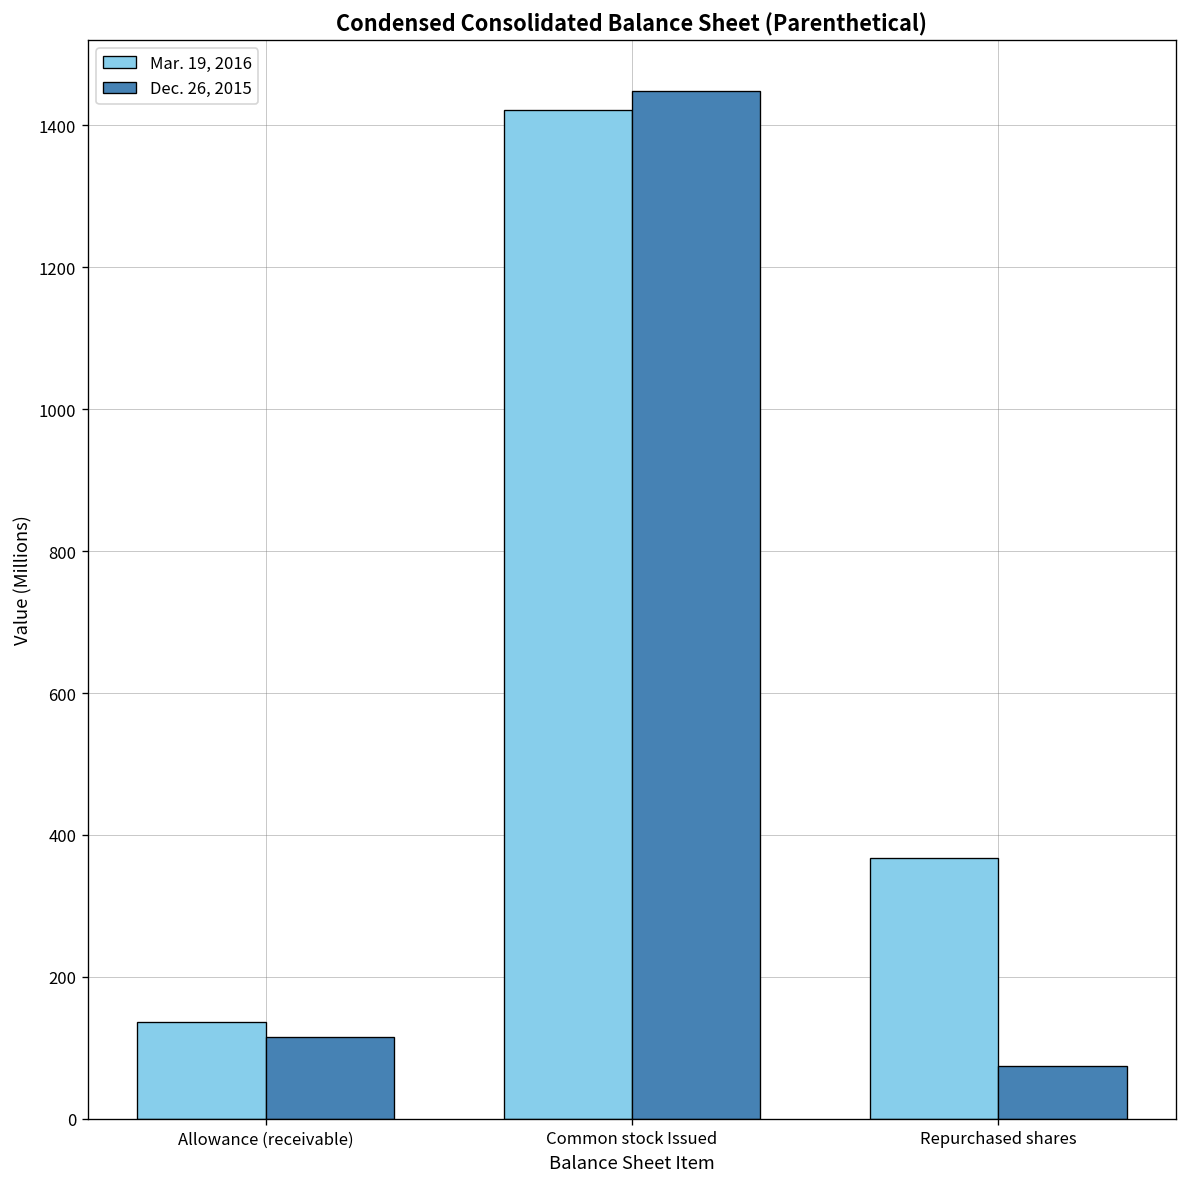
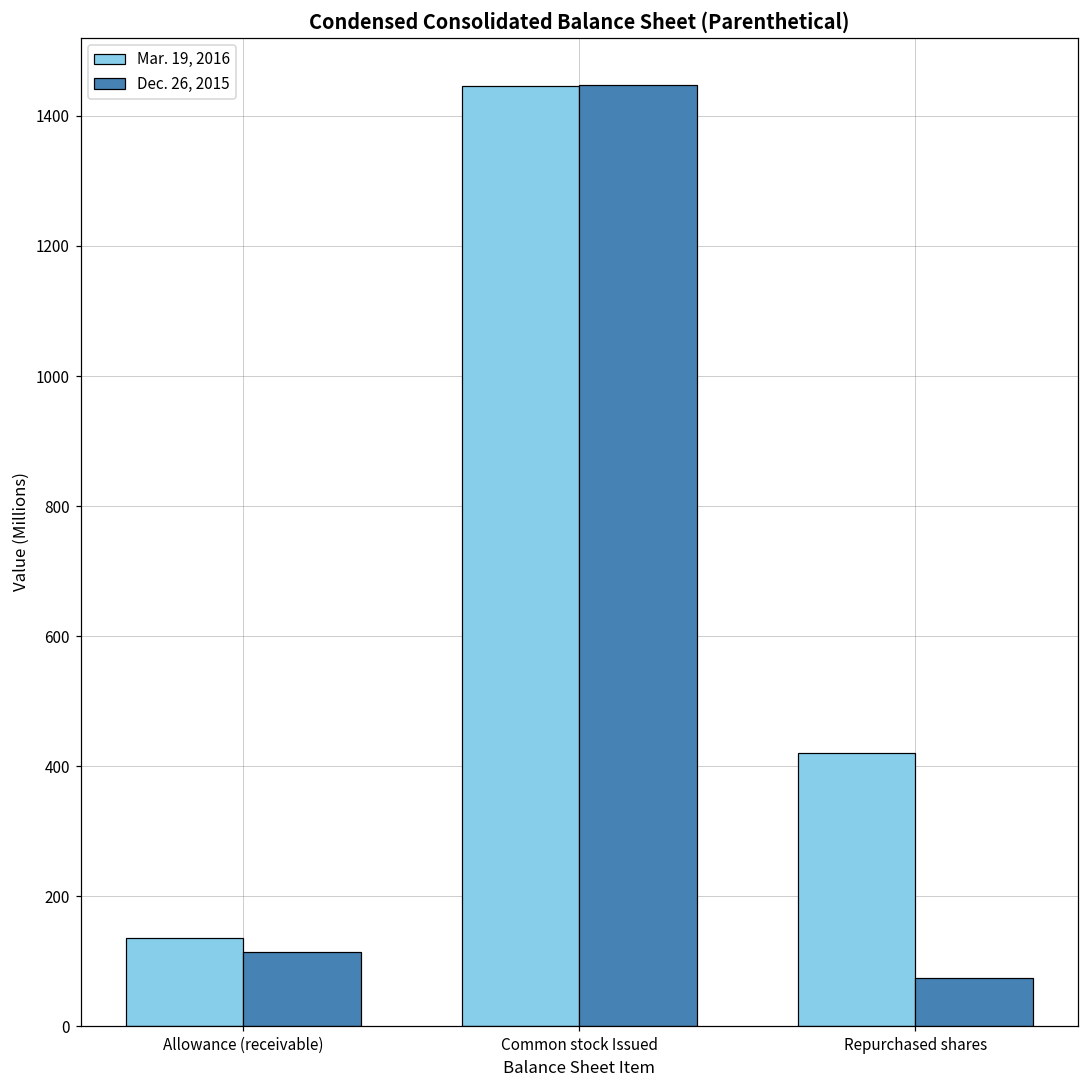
Mar. 19, 2016, Common stock Issued: 1420 -> 1450
Mar. 19, 2016, Repurchased shares: 370 -> 420
